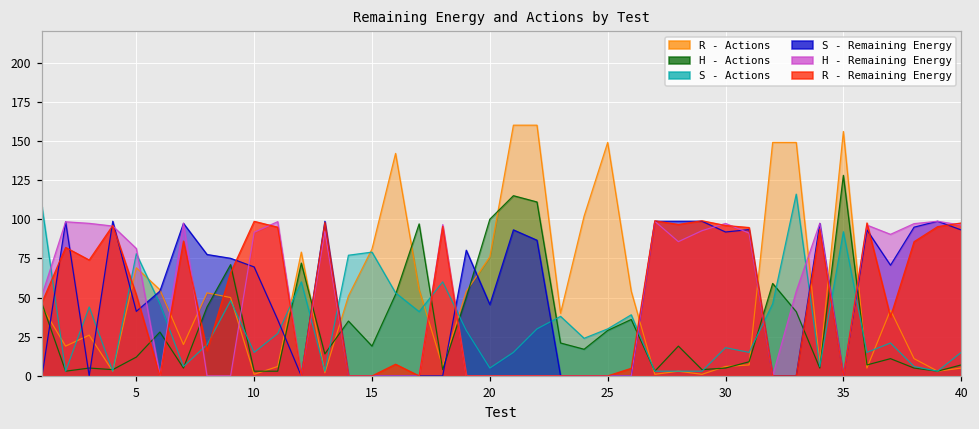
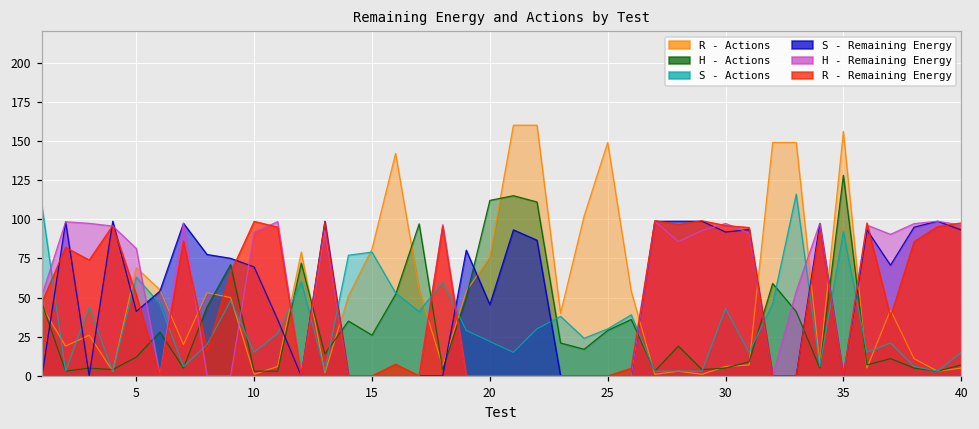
S - Actions, 5: 78 -> 63
H - Actions, 15: 19 -> 26
H - Actions, 20: 100 -> 112
S - Actions, 20: 5 -> 22
S - Actions, 30: 18 -> 43
